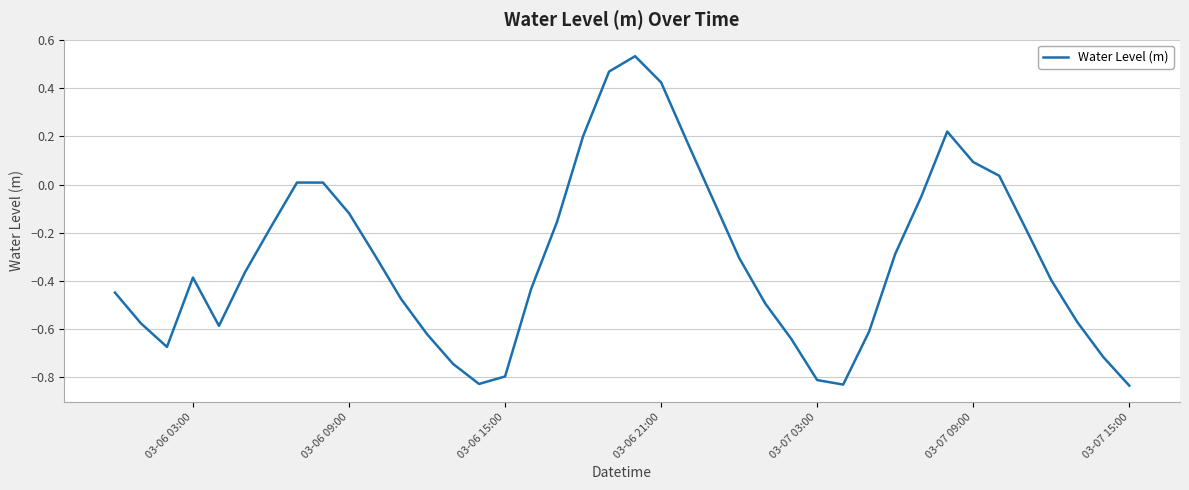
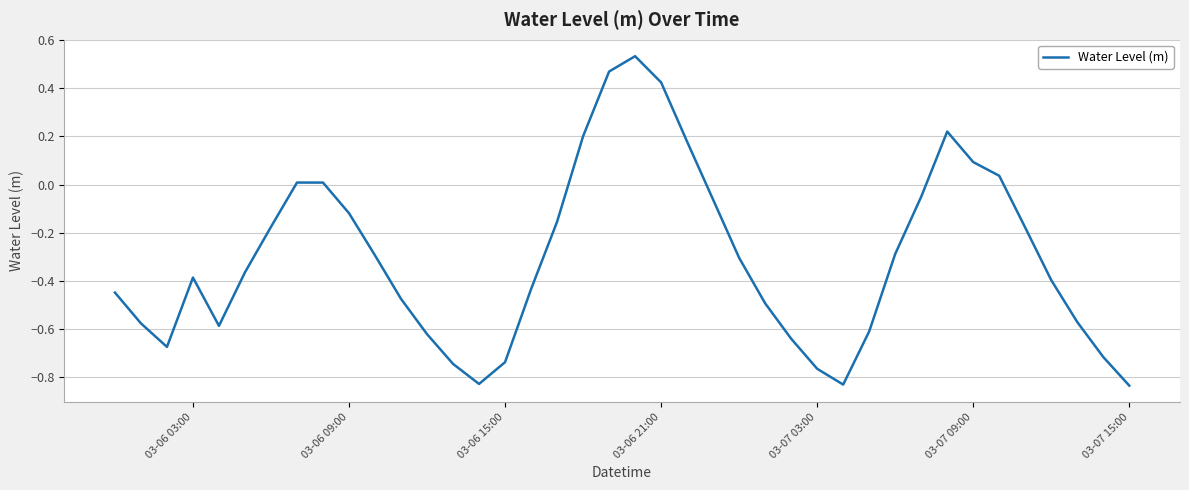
03-06 15:00: -0.80 -> -0.74
03-07 03:00: -0.81 -> -0.76
